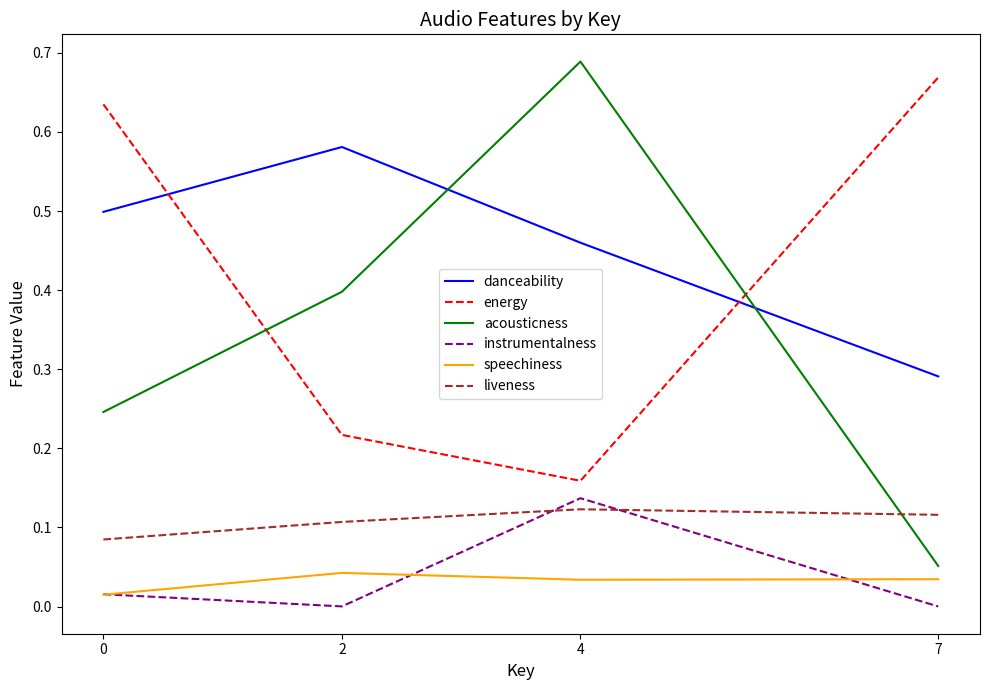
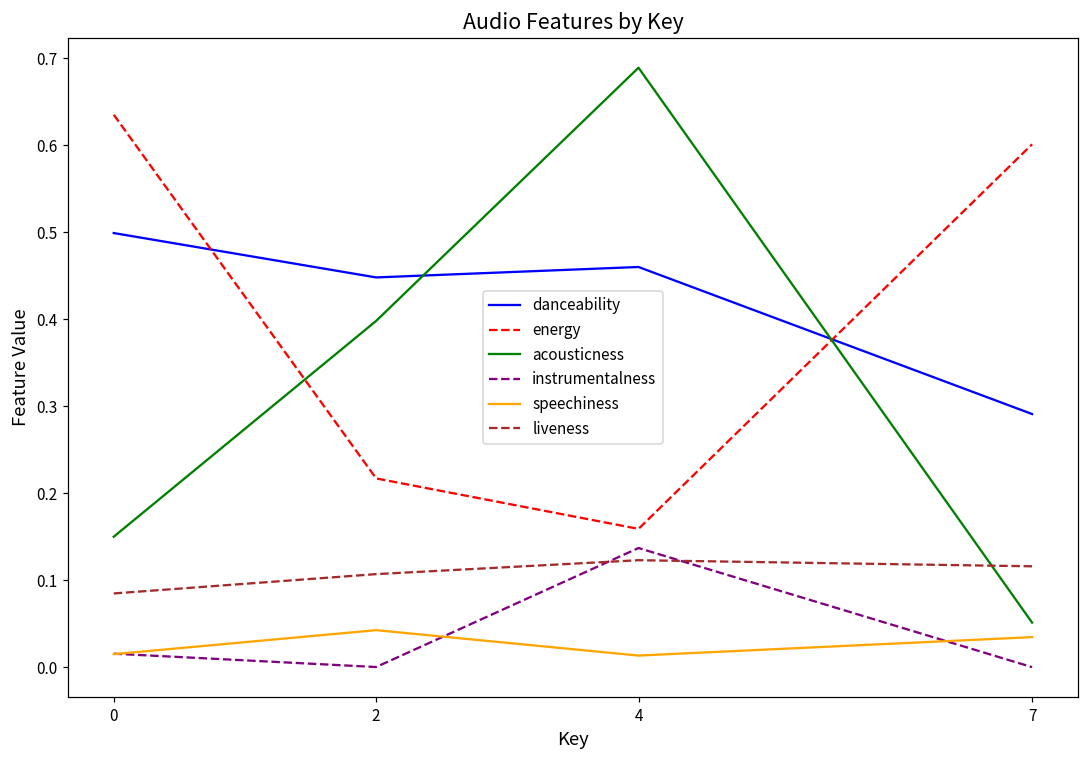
acousticness, 0: 0.25 -> 0.15
danceability, 2: 0.58 -> 0.45
speechiness, 4: 0.03 -> 0.01
energy, 7: 0.67 -> 0.60
